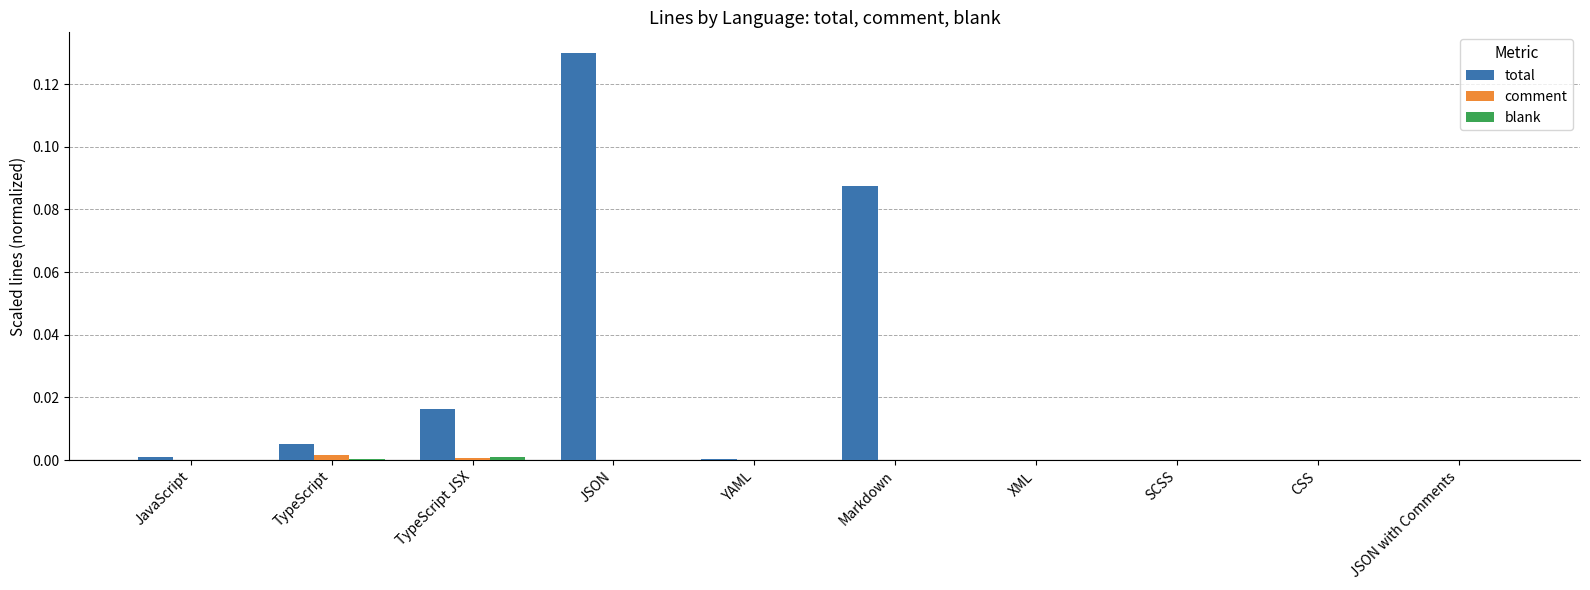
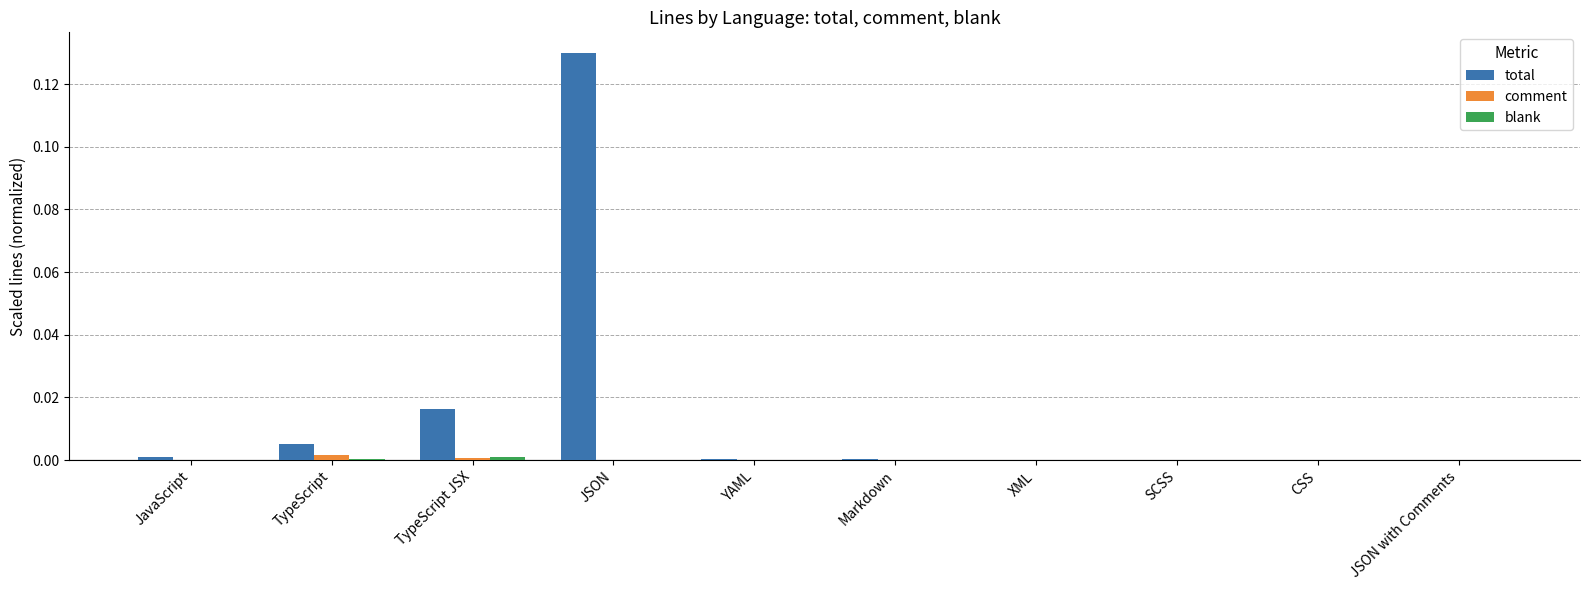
total, Markdown: 0.087 -> 0.000
